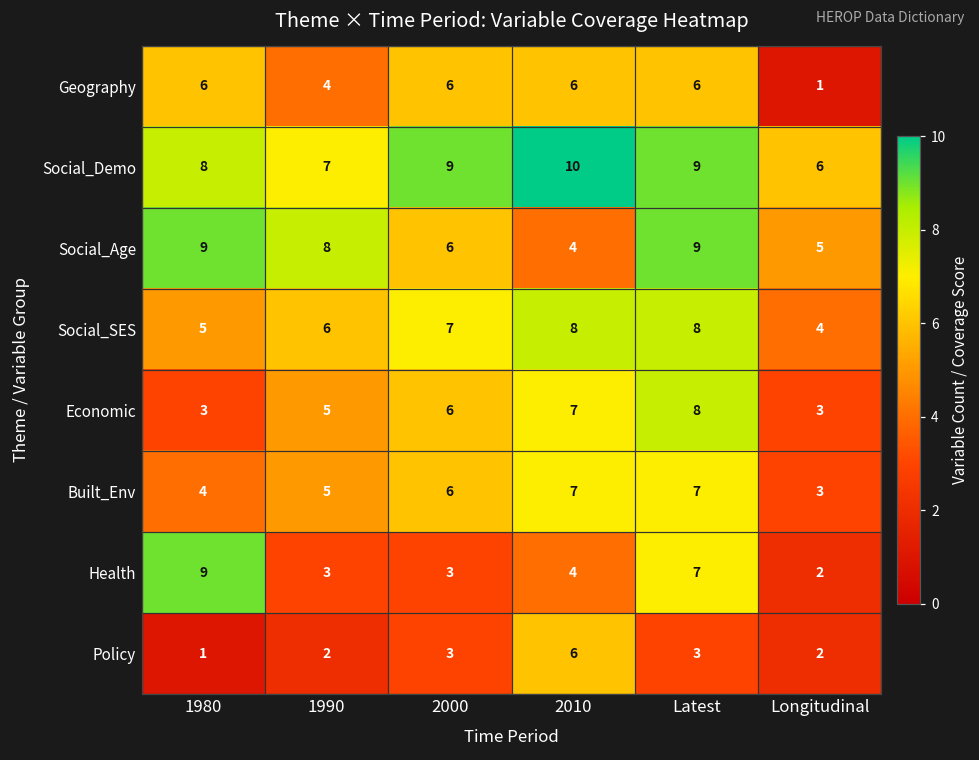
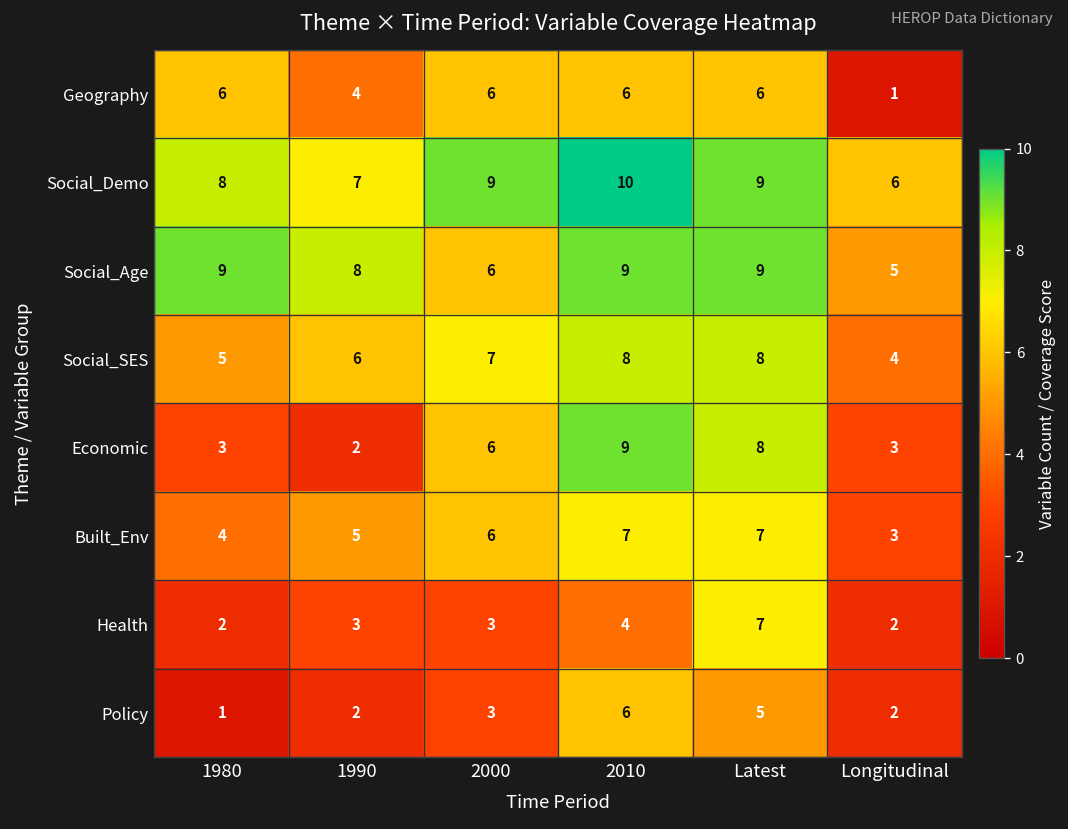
Social_Age, 2010: 4 -> 9
Economic, 1990: 5 -> 2
Economic, 2010: 7 -> 9
Health, 1980: 9 -> 2
Policy, Latest: 3 -> 5
